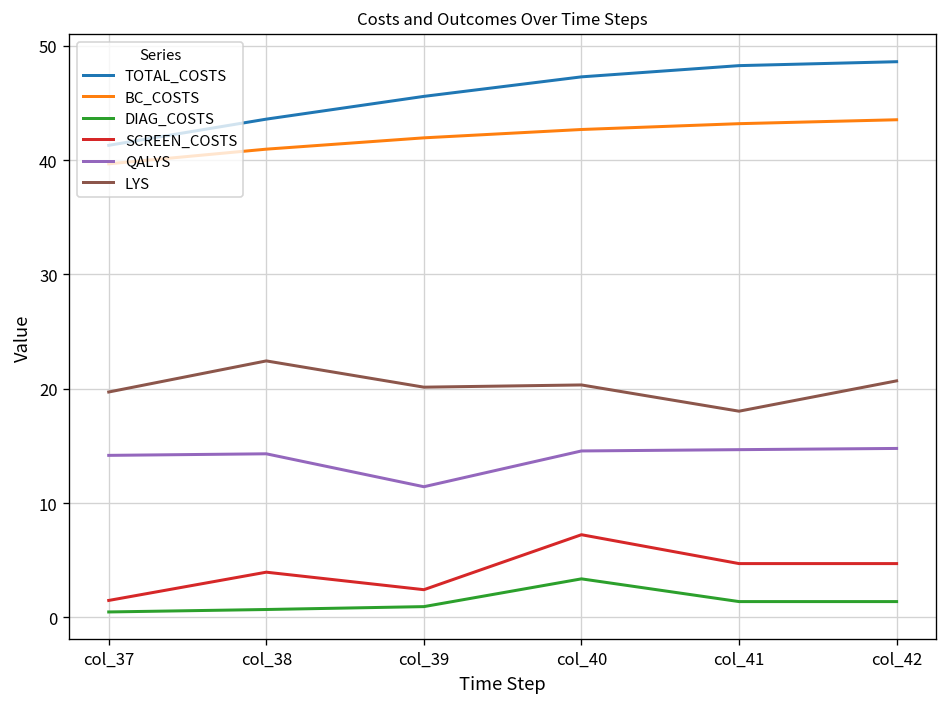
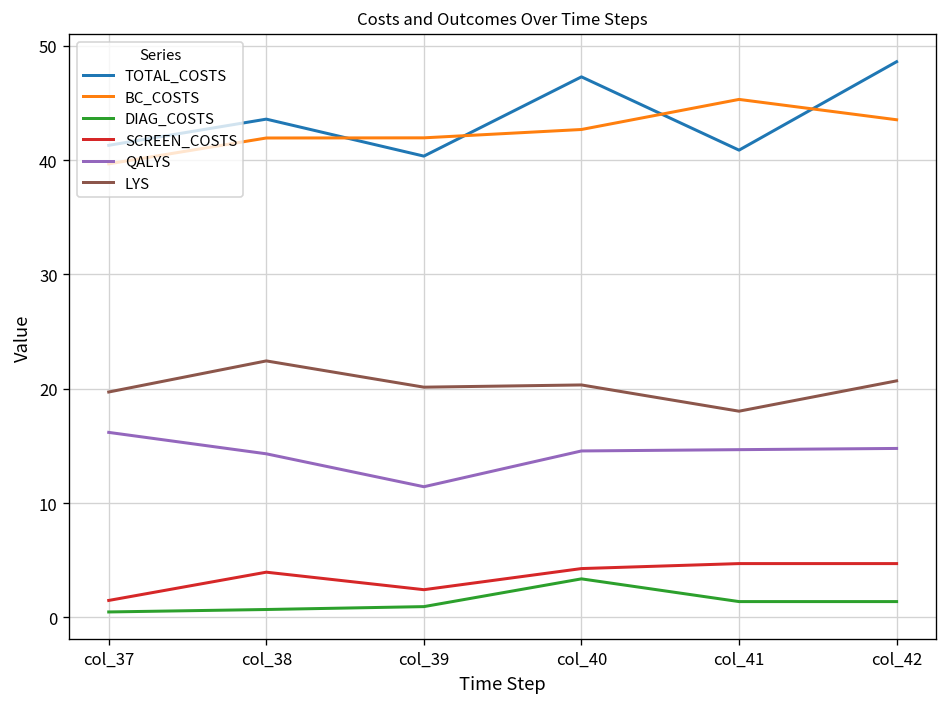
QALYS, col_37: 14 -> 16
BC_COSTS, col_38: 41 -> 42
TOTAL_COSTS, col_39: 46 -> 40
SCREEN_COSTS, col_40: 7 -> 4
TOTAL_COSTS, col_41: 48 -> 41
BC_COSTS, col_41: 43 -> 45
